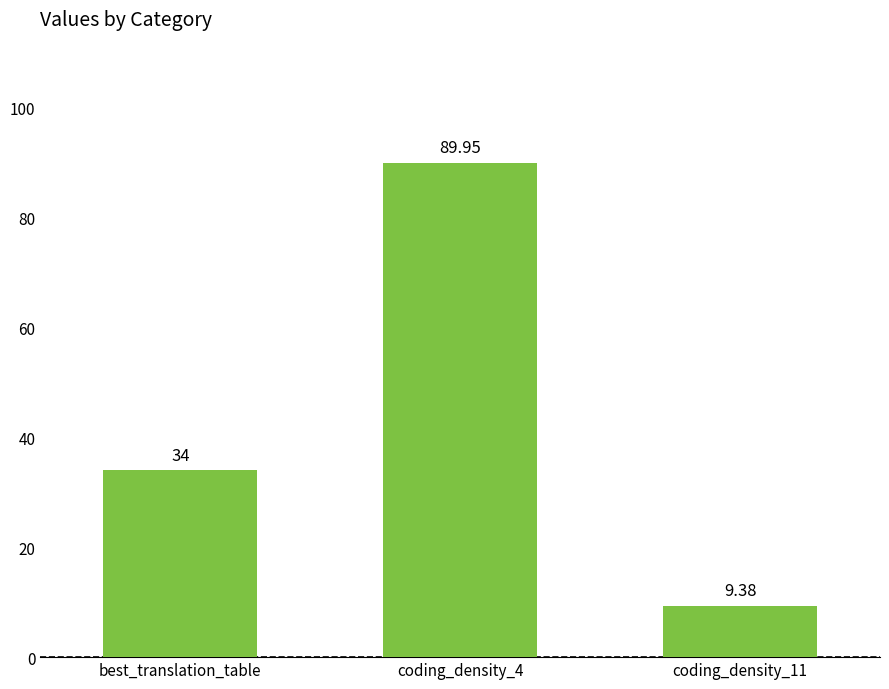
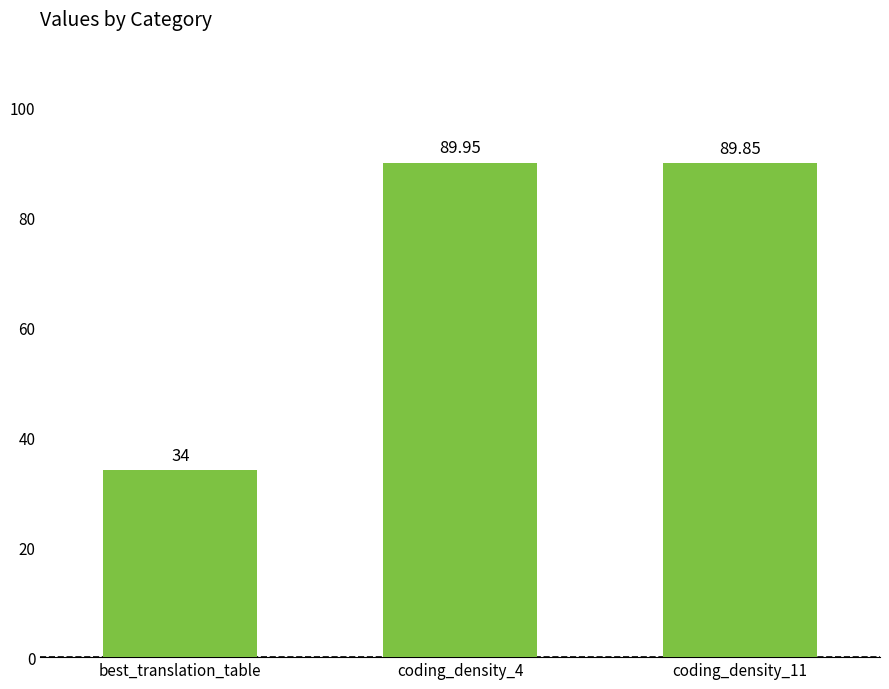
coding_density_11: 9.38 -> 89.85
